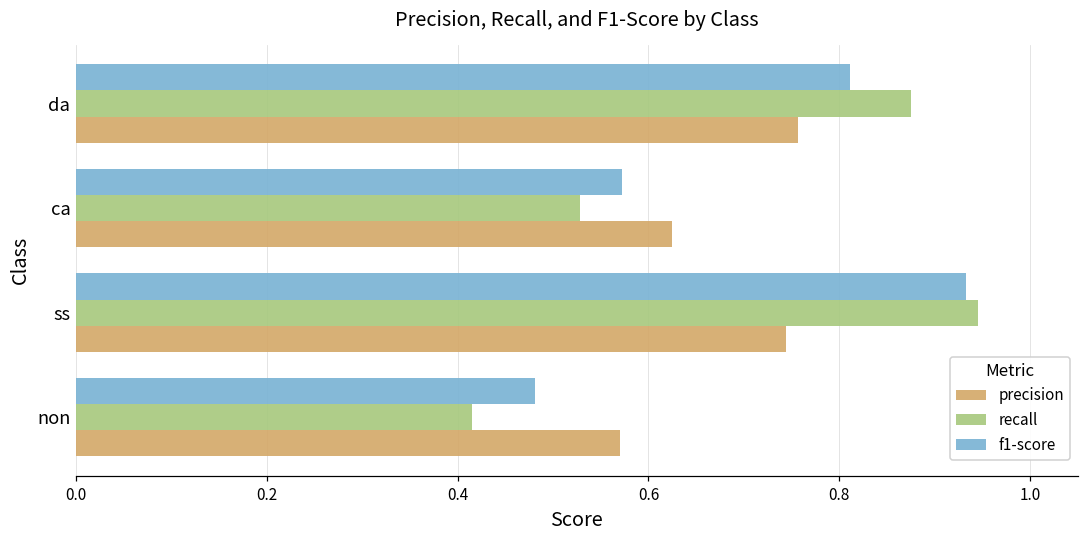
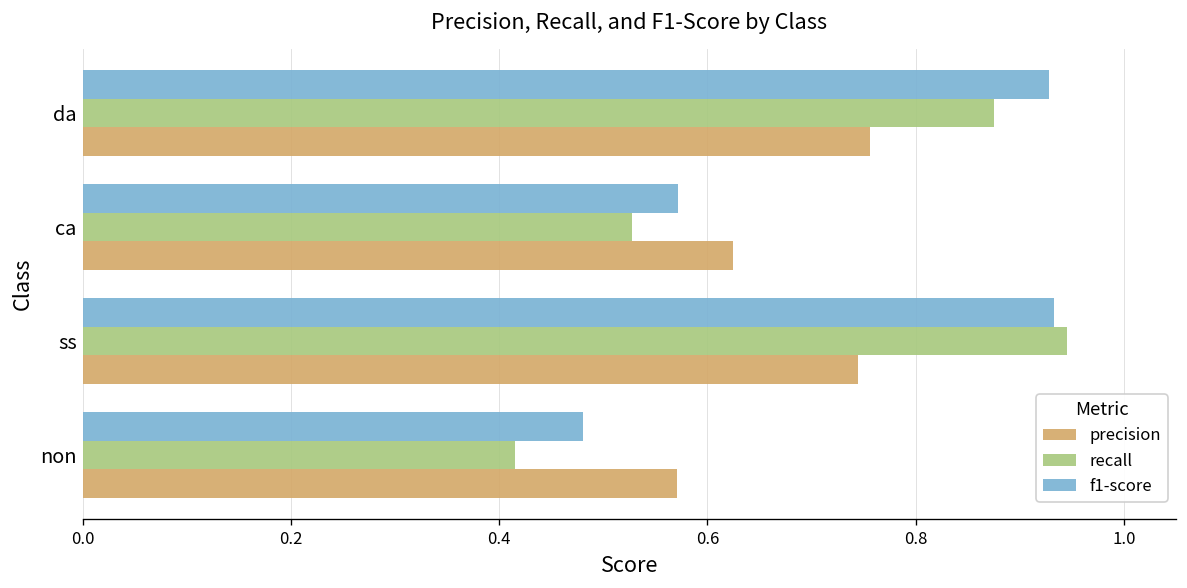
f1-score, da: 0.81 -> 0.93
